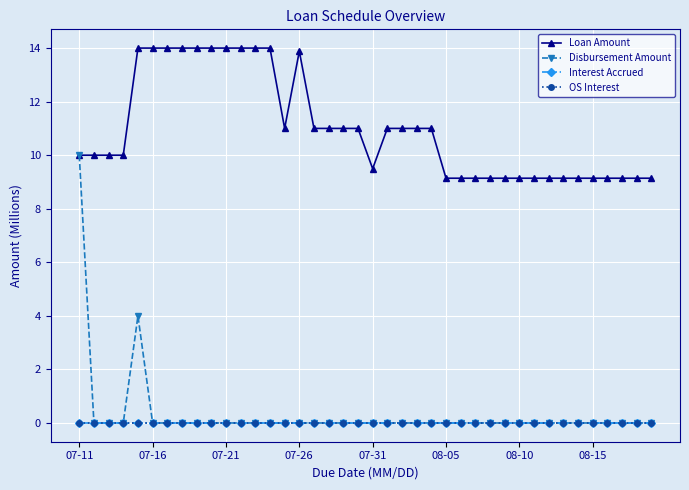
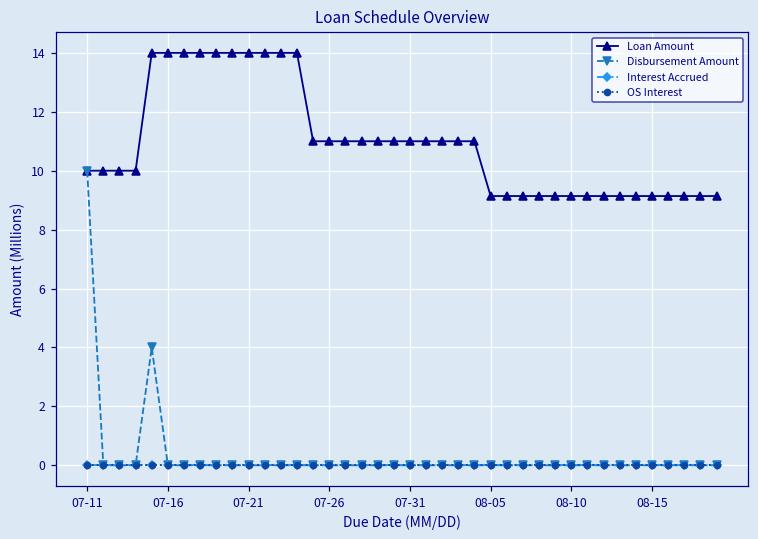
Loan Amount, 07-26: 13.9 -> 11.0
Loan Amount, 07-31: 9.5 -> 11.0
